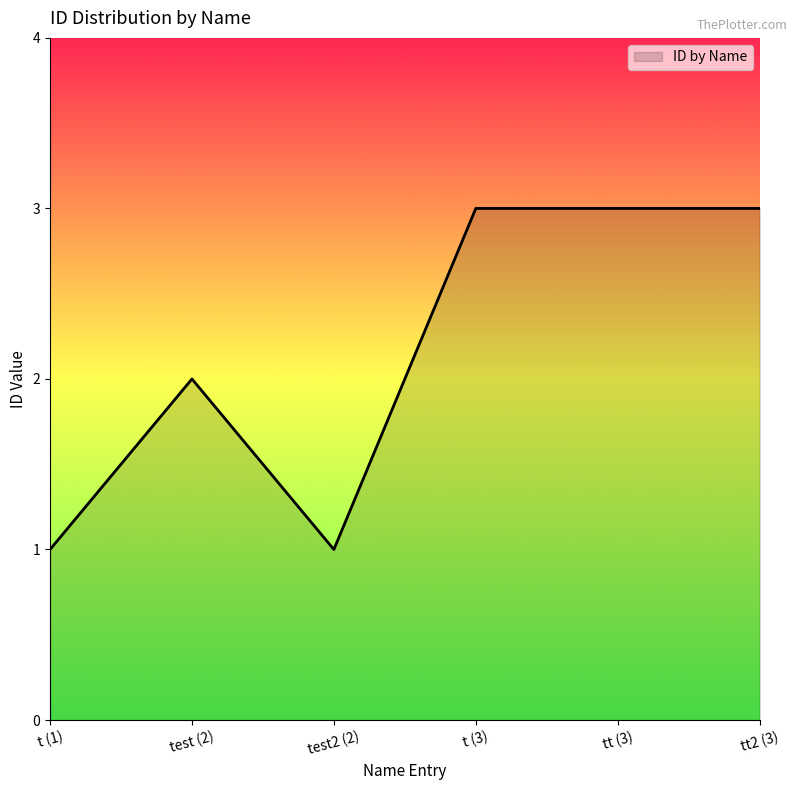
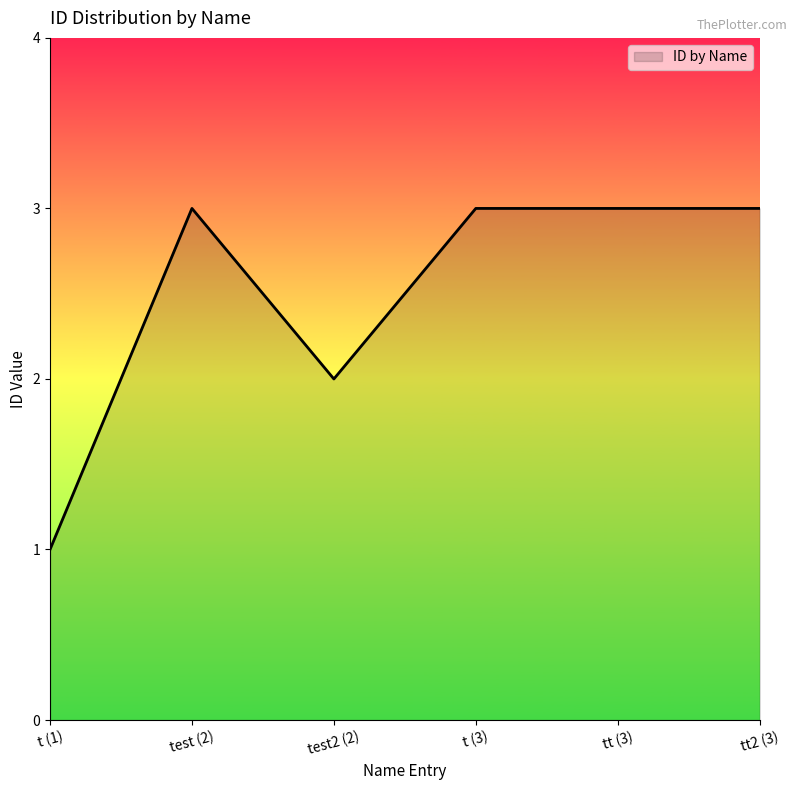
test (2): 2 -> 3
test2 (2): 1 -> 2
